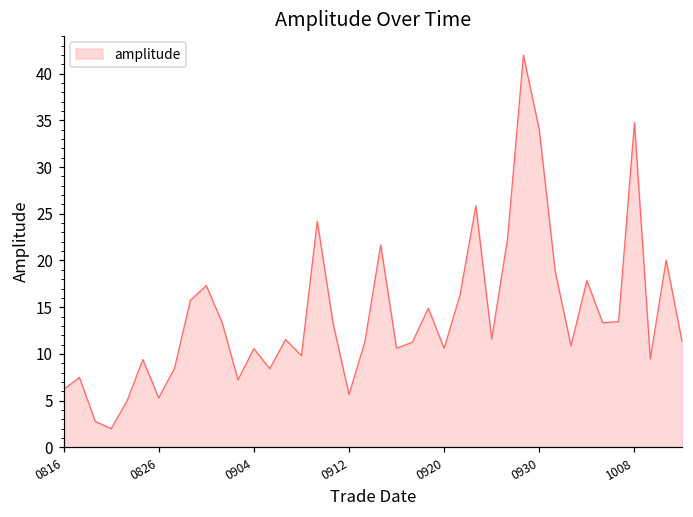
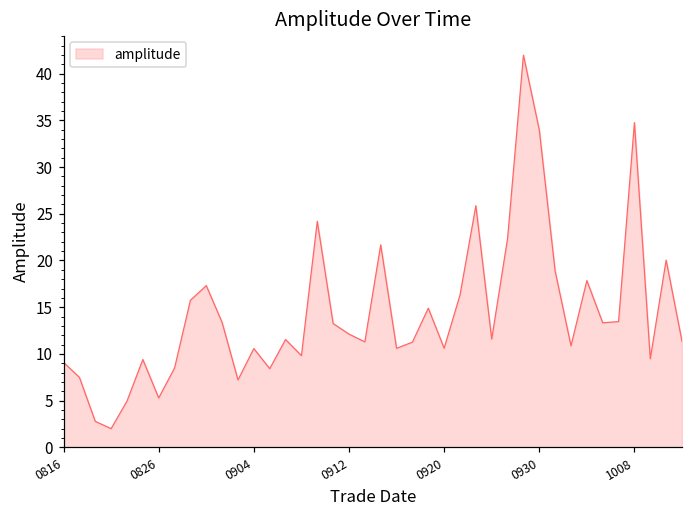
0816: 6 -> 9
0912: 6 -> 12
